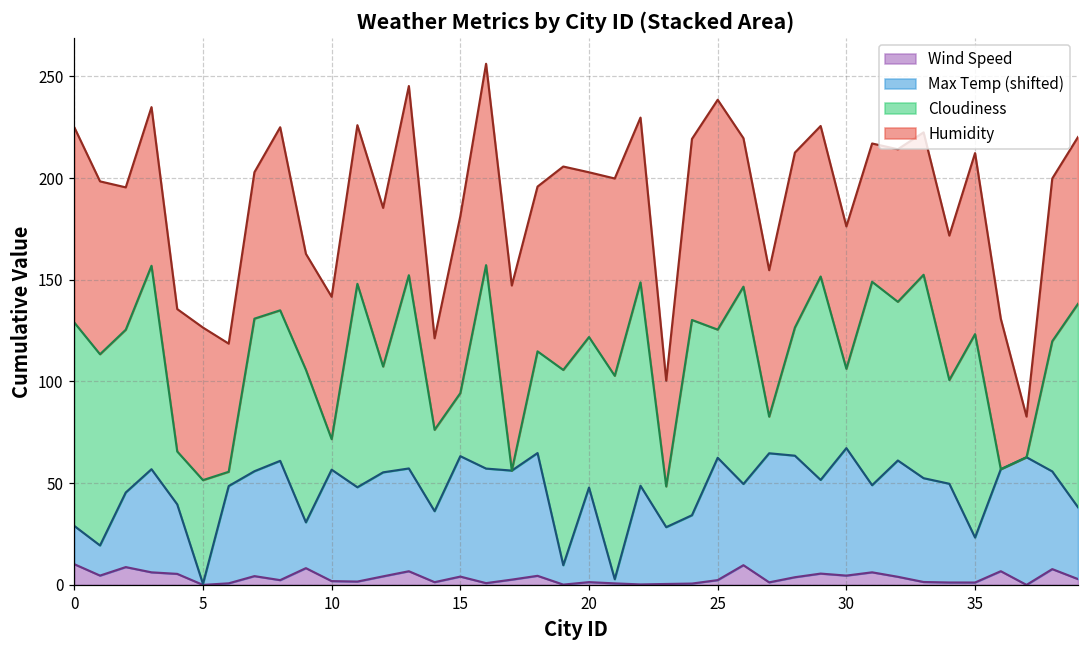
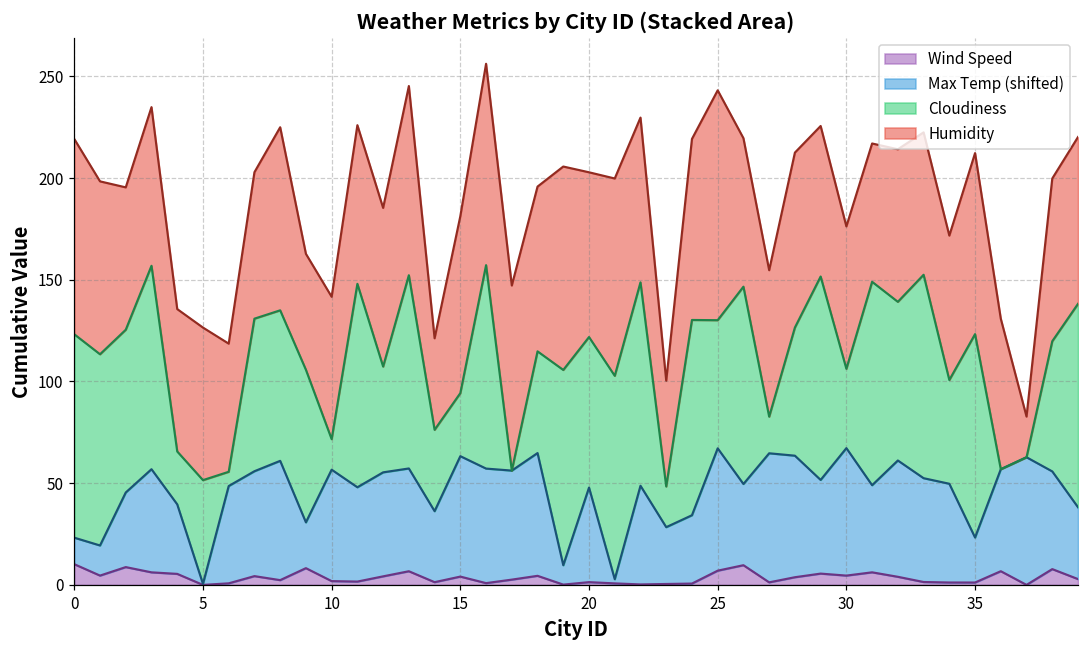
Max Temp (shifted), 0: 19 -> 13
Wind Speed, 25: 2 -> 7
